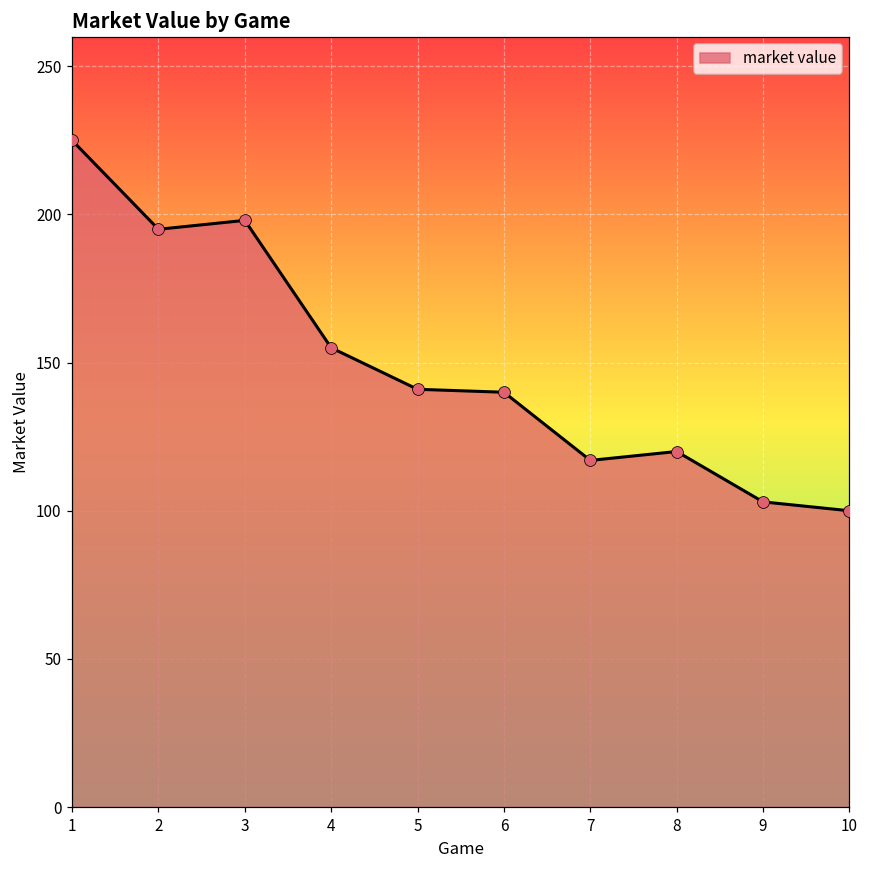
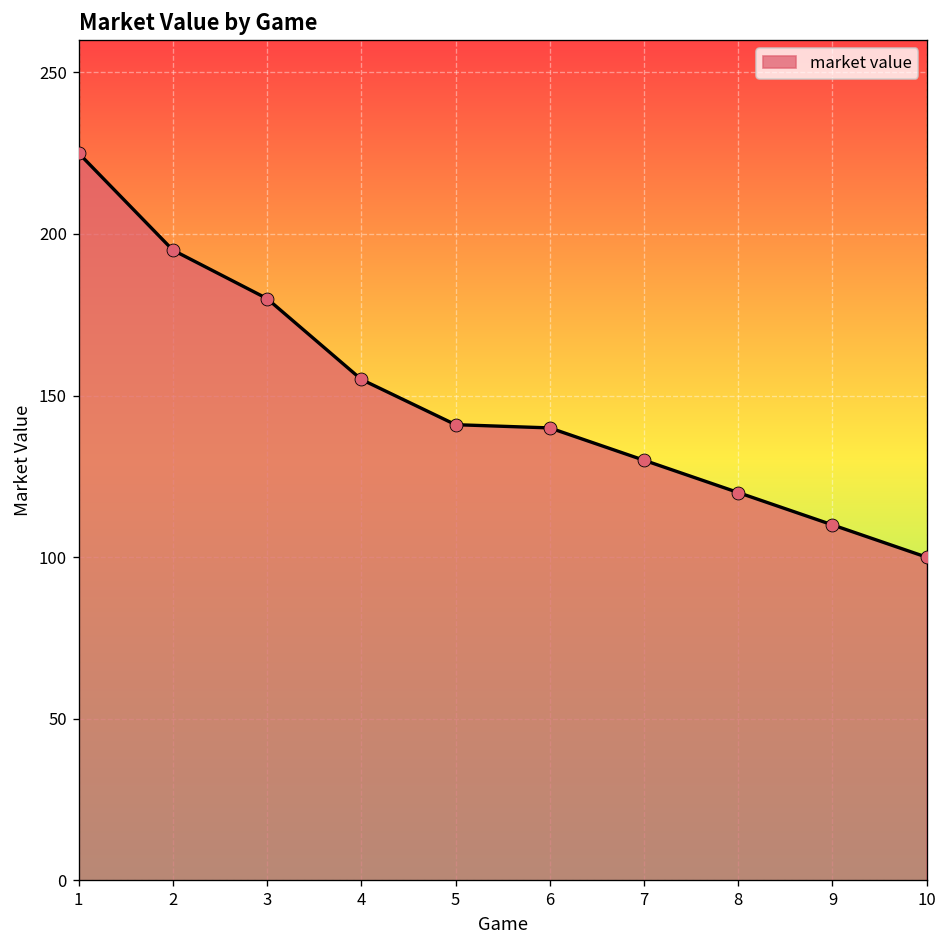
3: 198 -> 180
7: 117 -> 130
9: 103 -> 110
